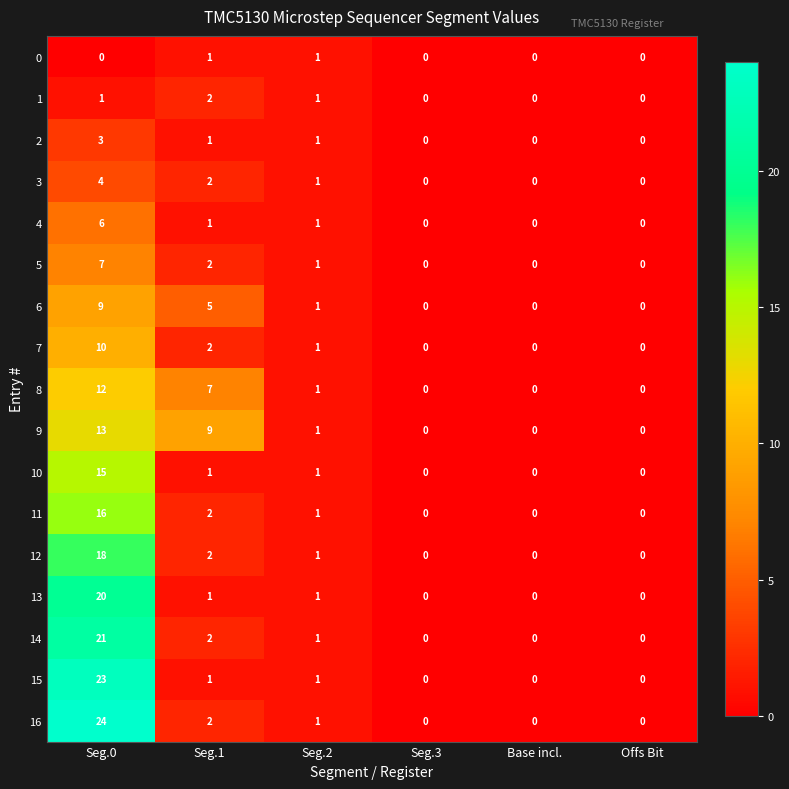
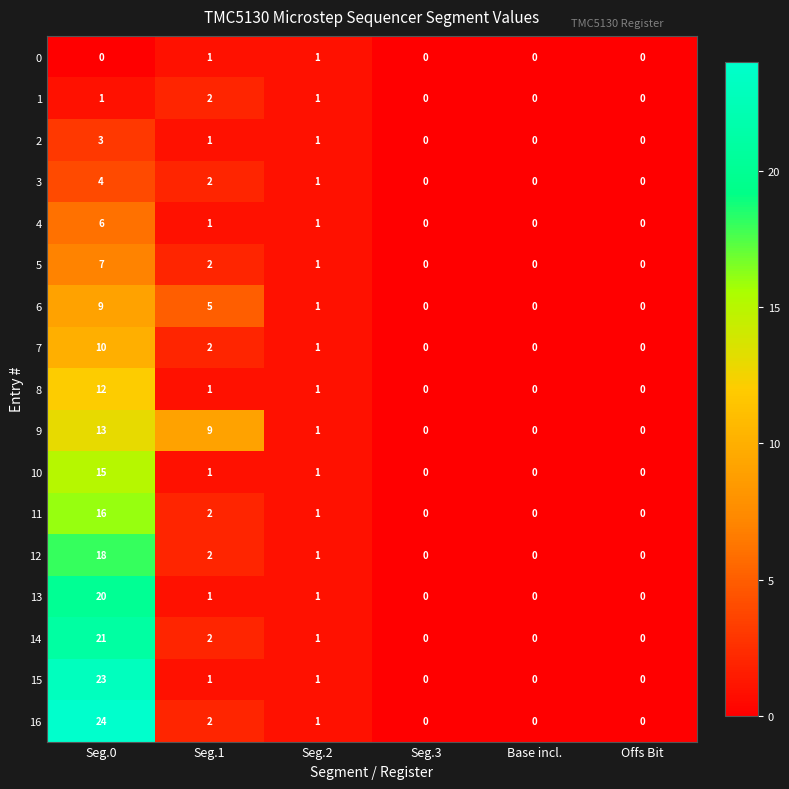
8, Seg.1: 7 -> 1
